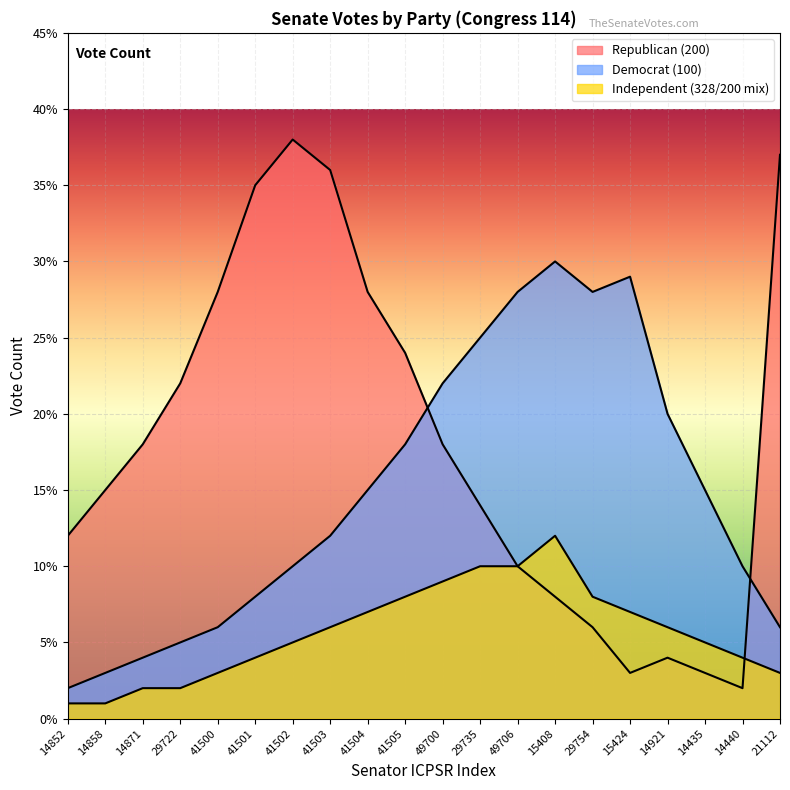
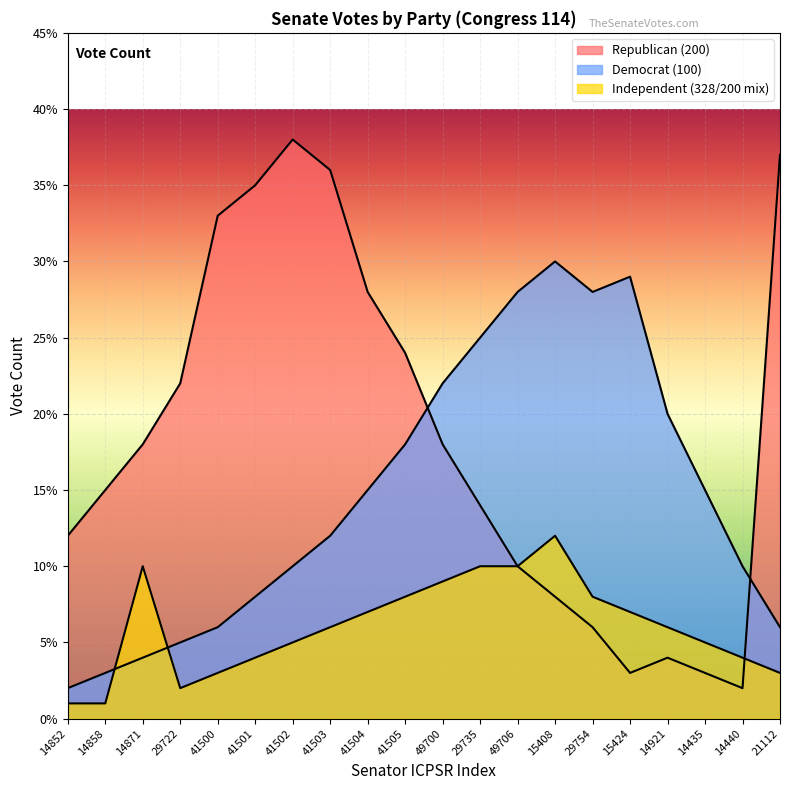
Independent (328/200 mix), 14871: 2% -> 10%
Republican (200), 41500: 28% -> 33%
